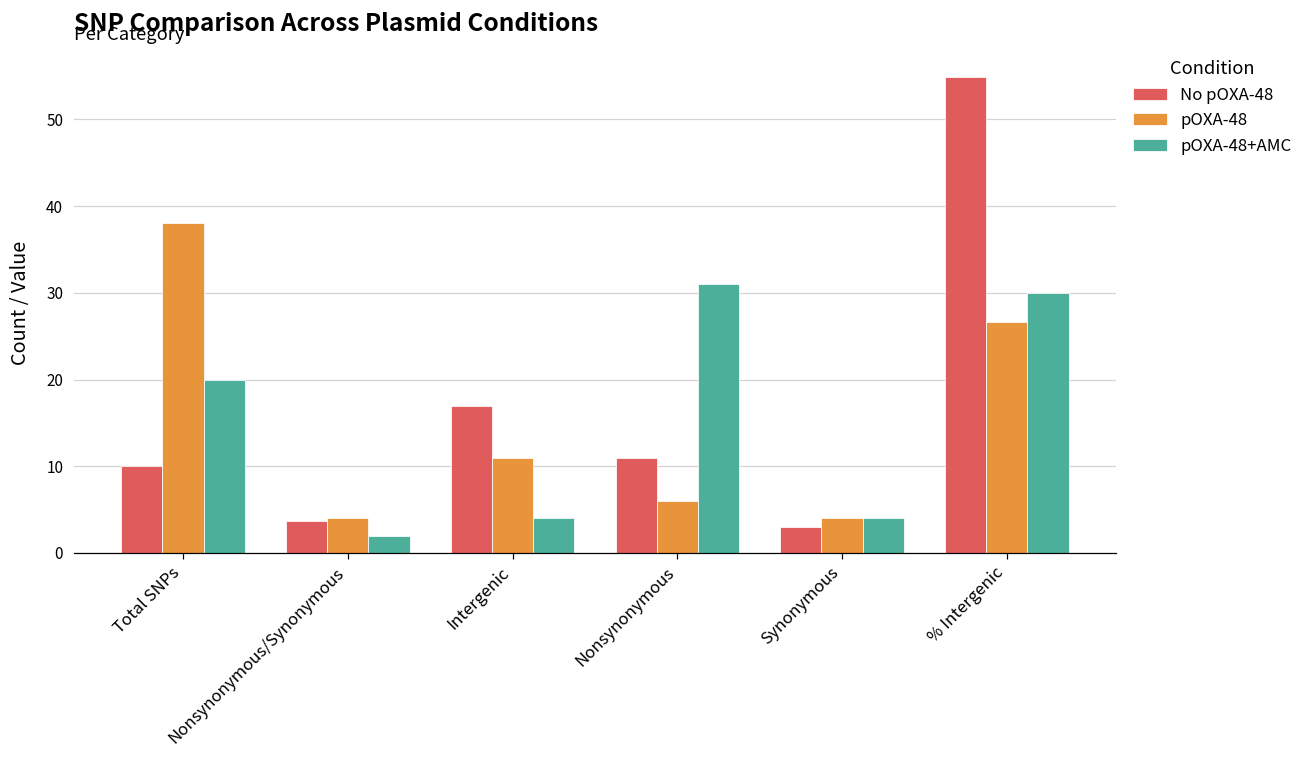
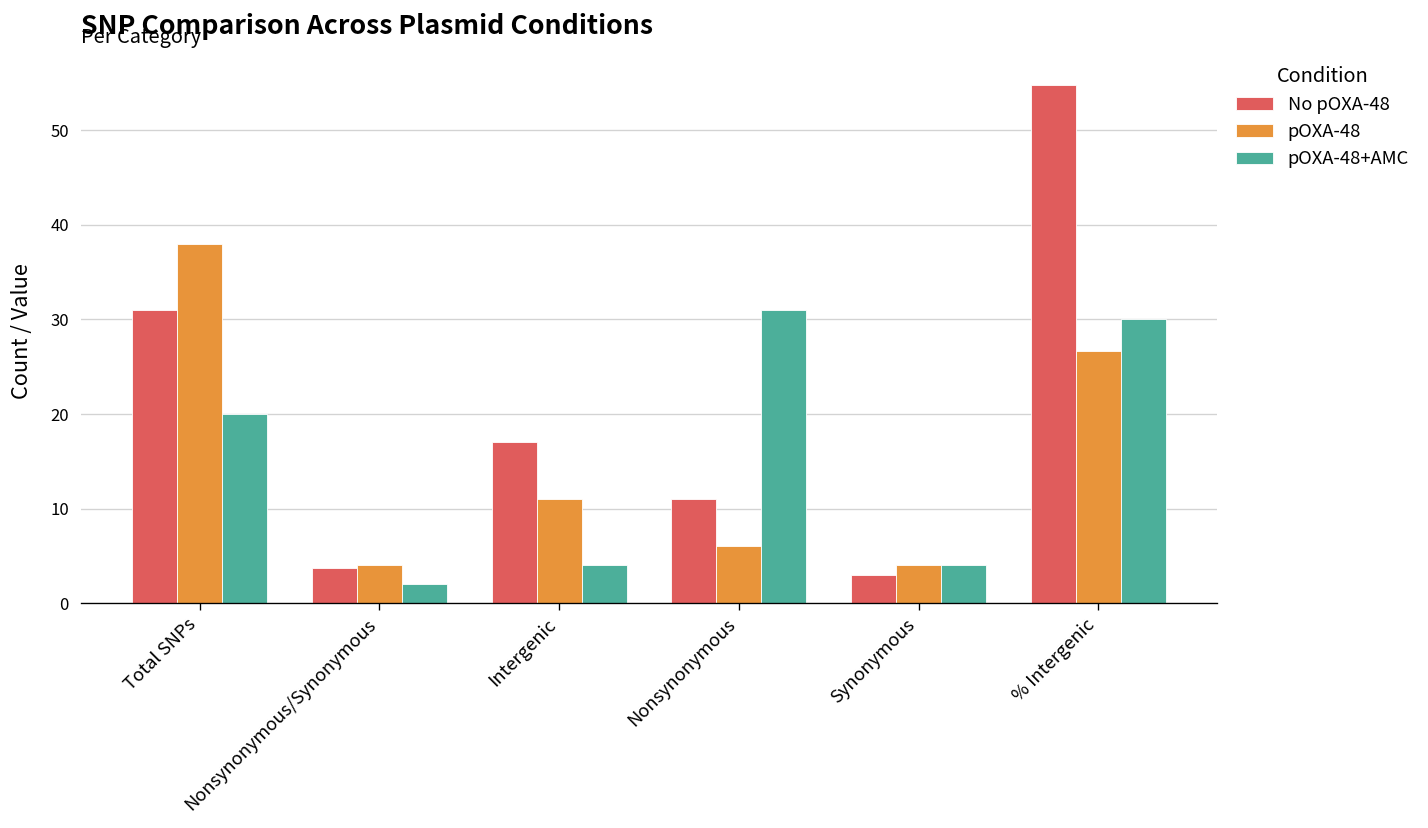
No pOXA-48, Total SNPs: 10 -> 31
